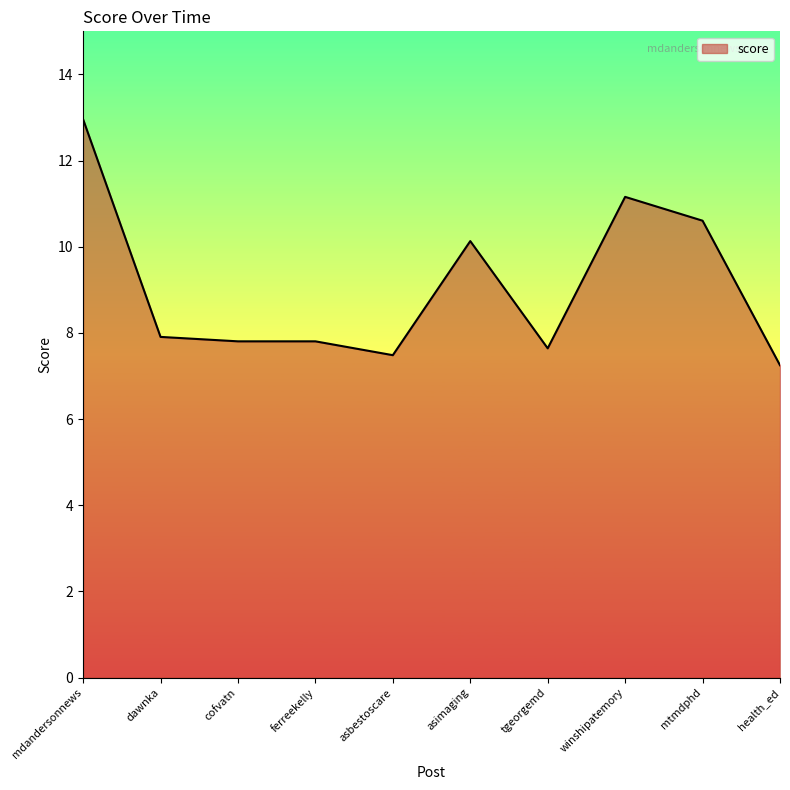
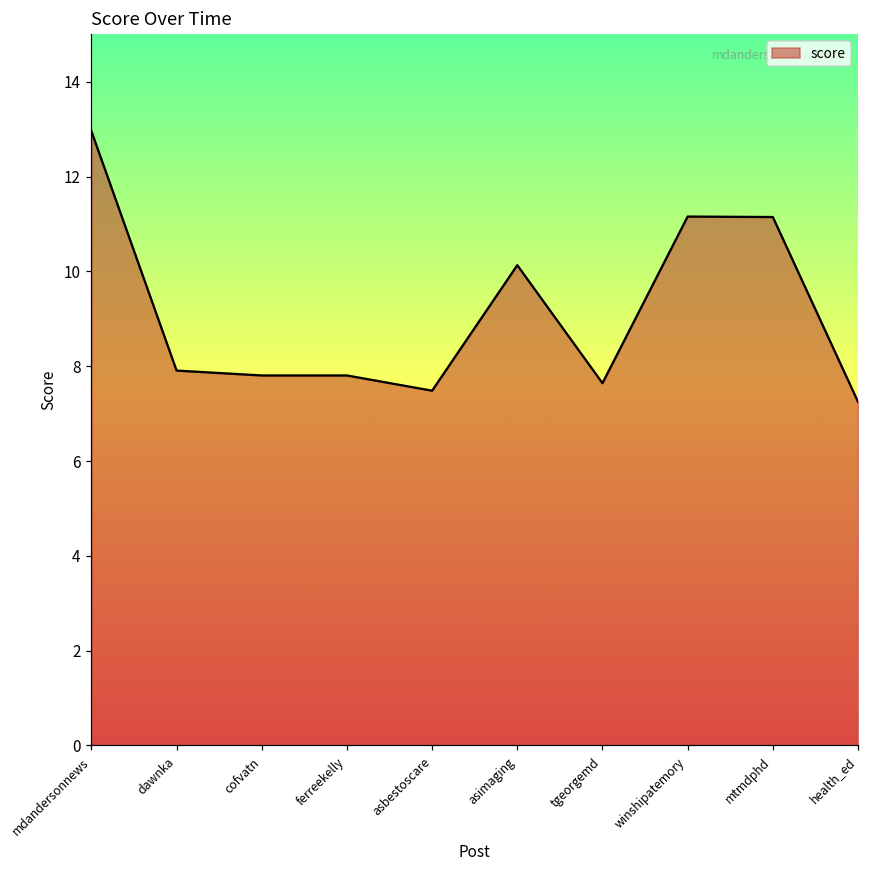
mtmdphd: 10.6 -> 11.1
